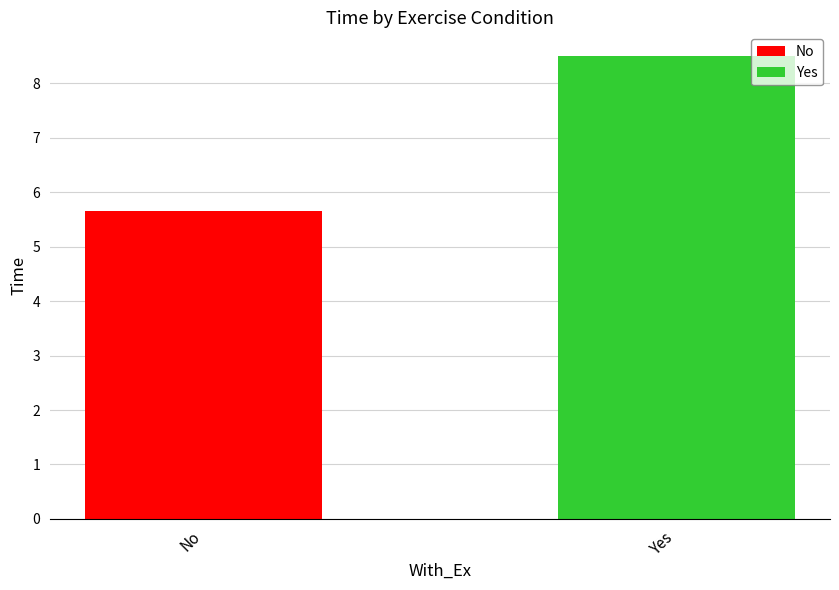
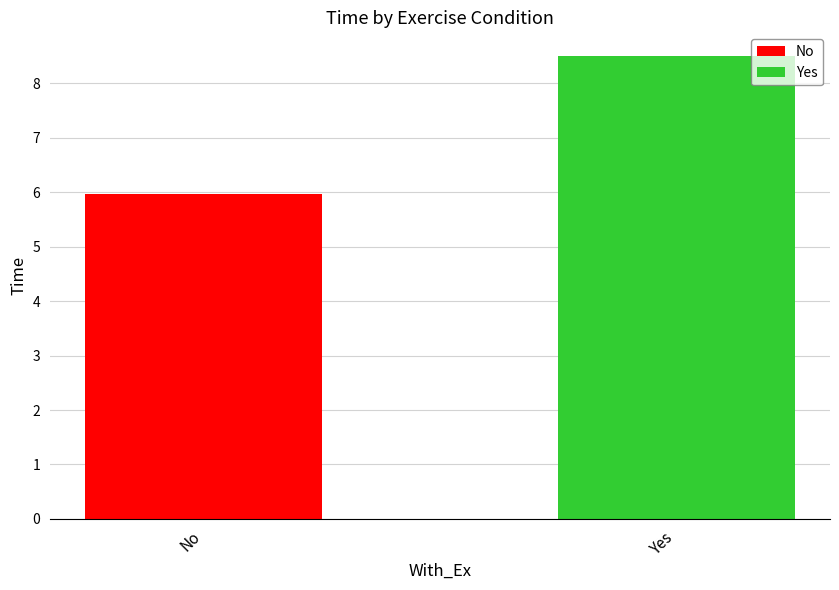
No: 5.7 -> 6.0
